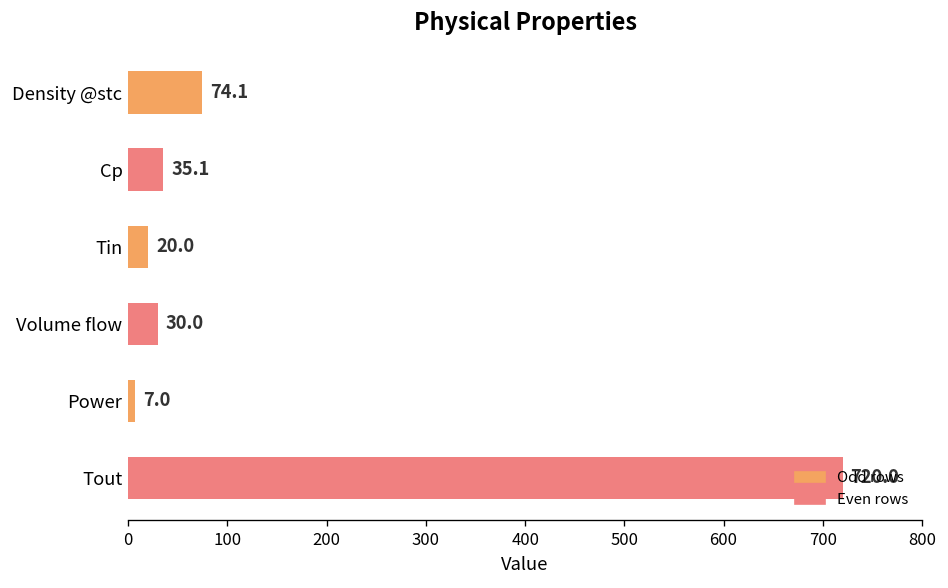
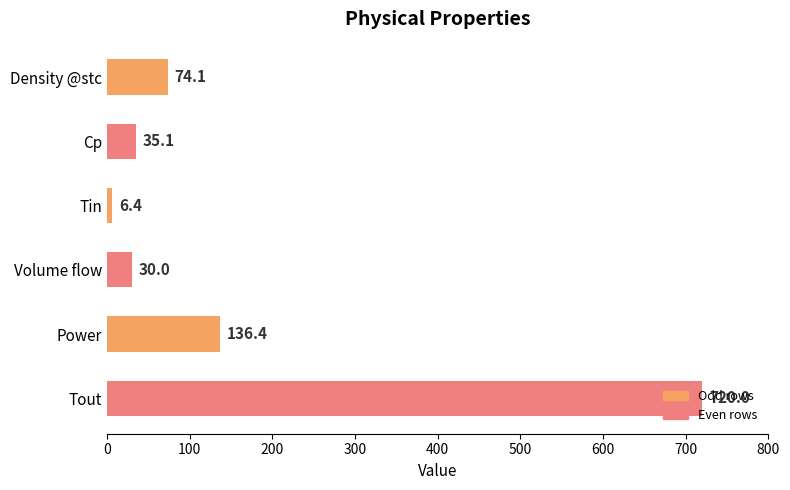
Tin: 20.0 -> 6.4
Power: 7.0 -> 136.4
